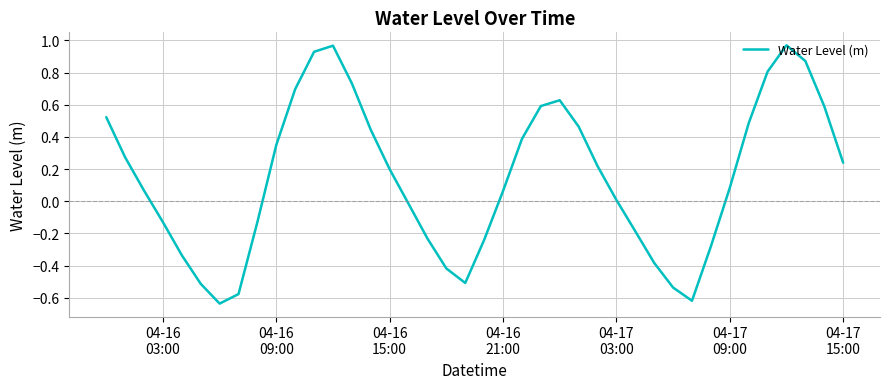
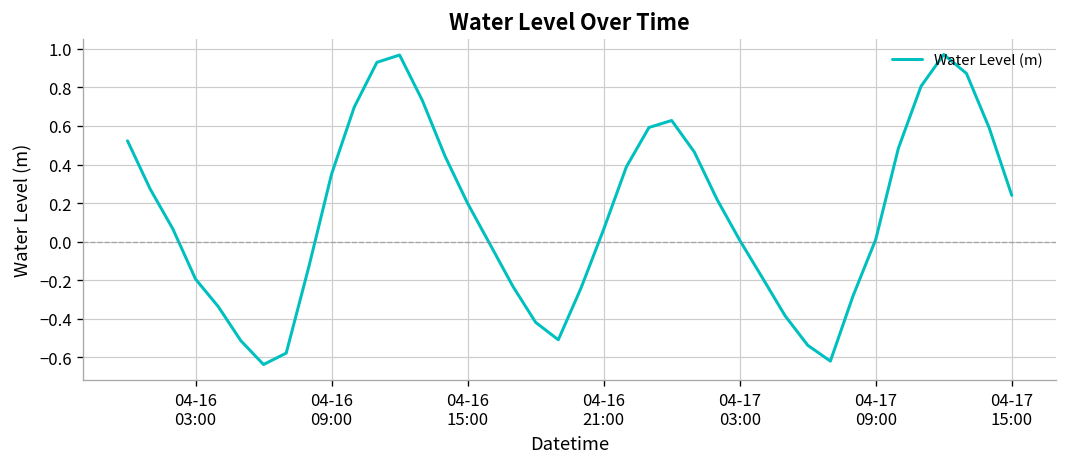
04-16 03:00: -0.13 -> -0.19
04-17 09:00: 0.08 -> 0.01
